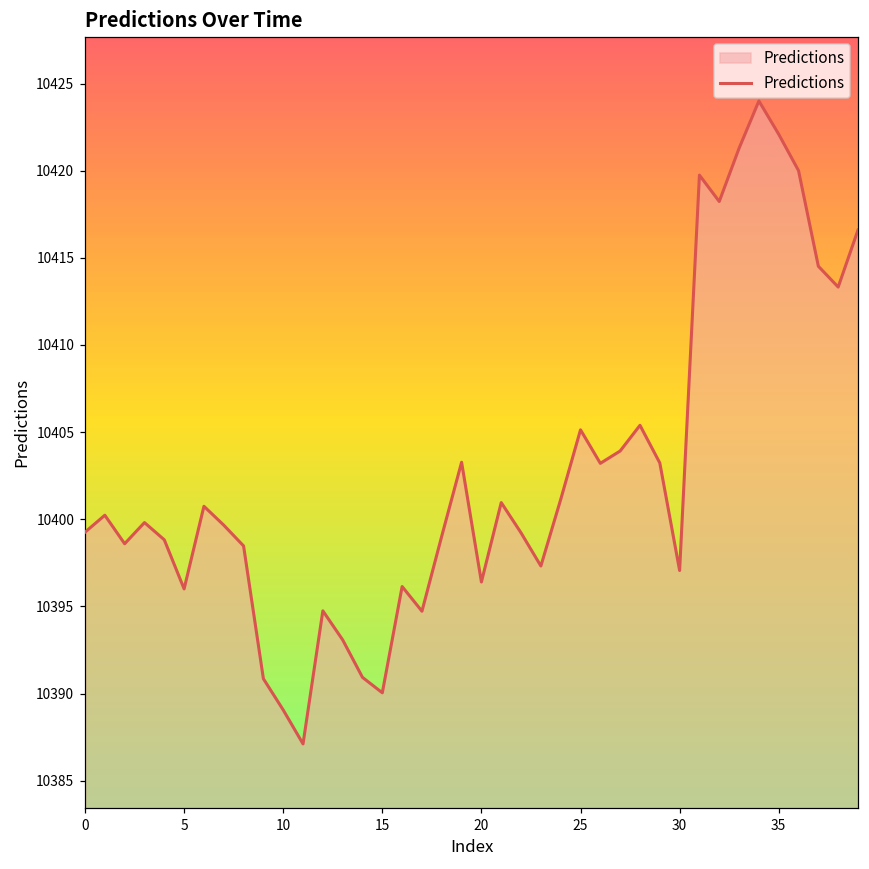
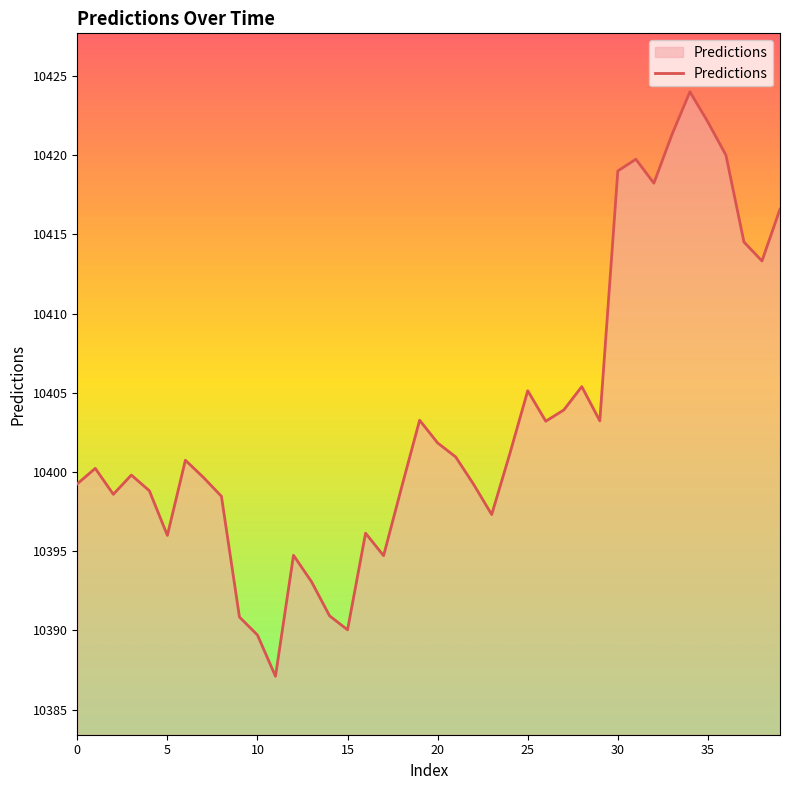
10: 10389.1 -> 10389.7
20: 10396.4 -> 10401.8
30: 10397.1 -> 10419.0
